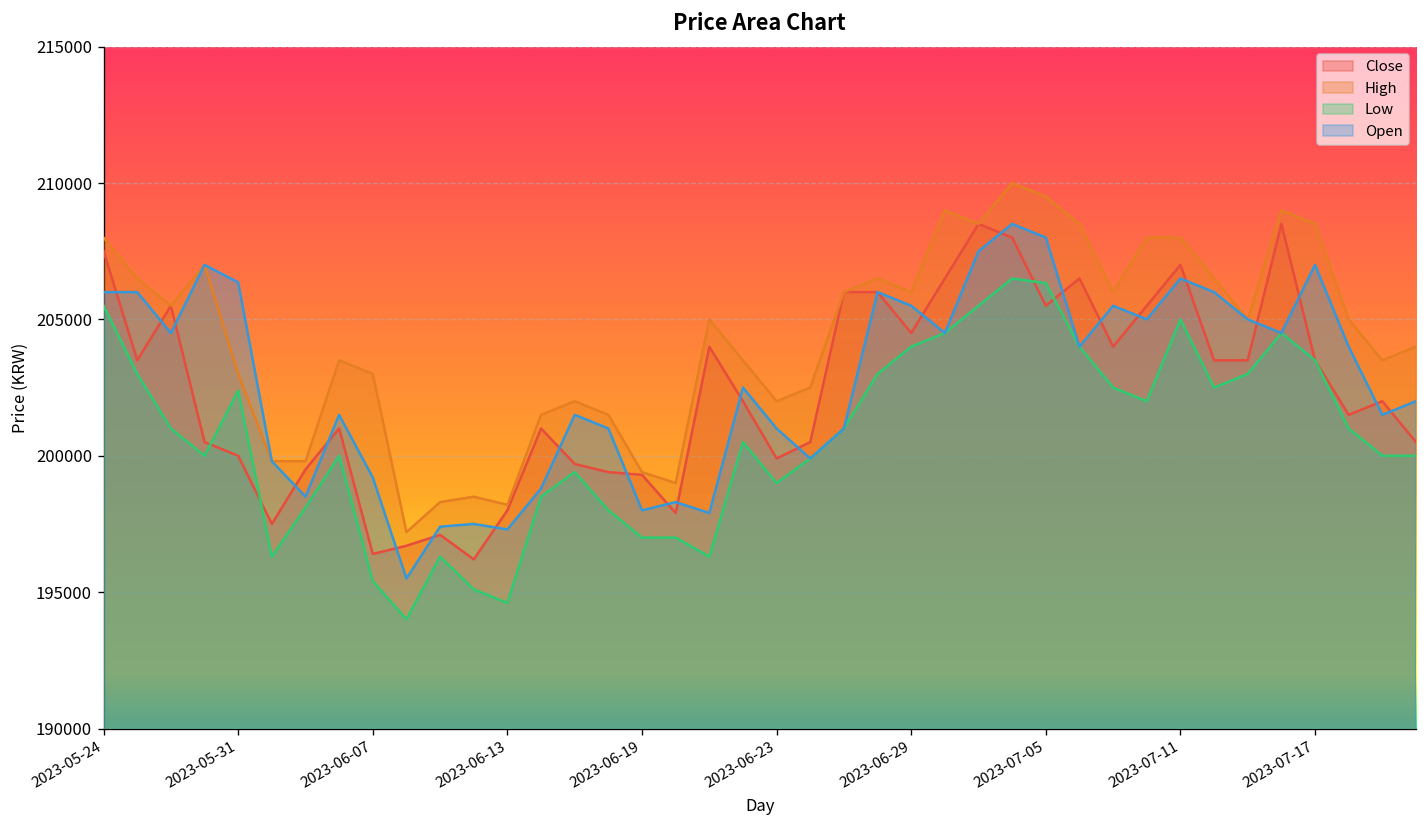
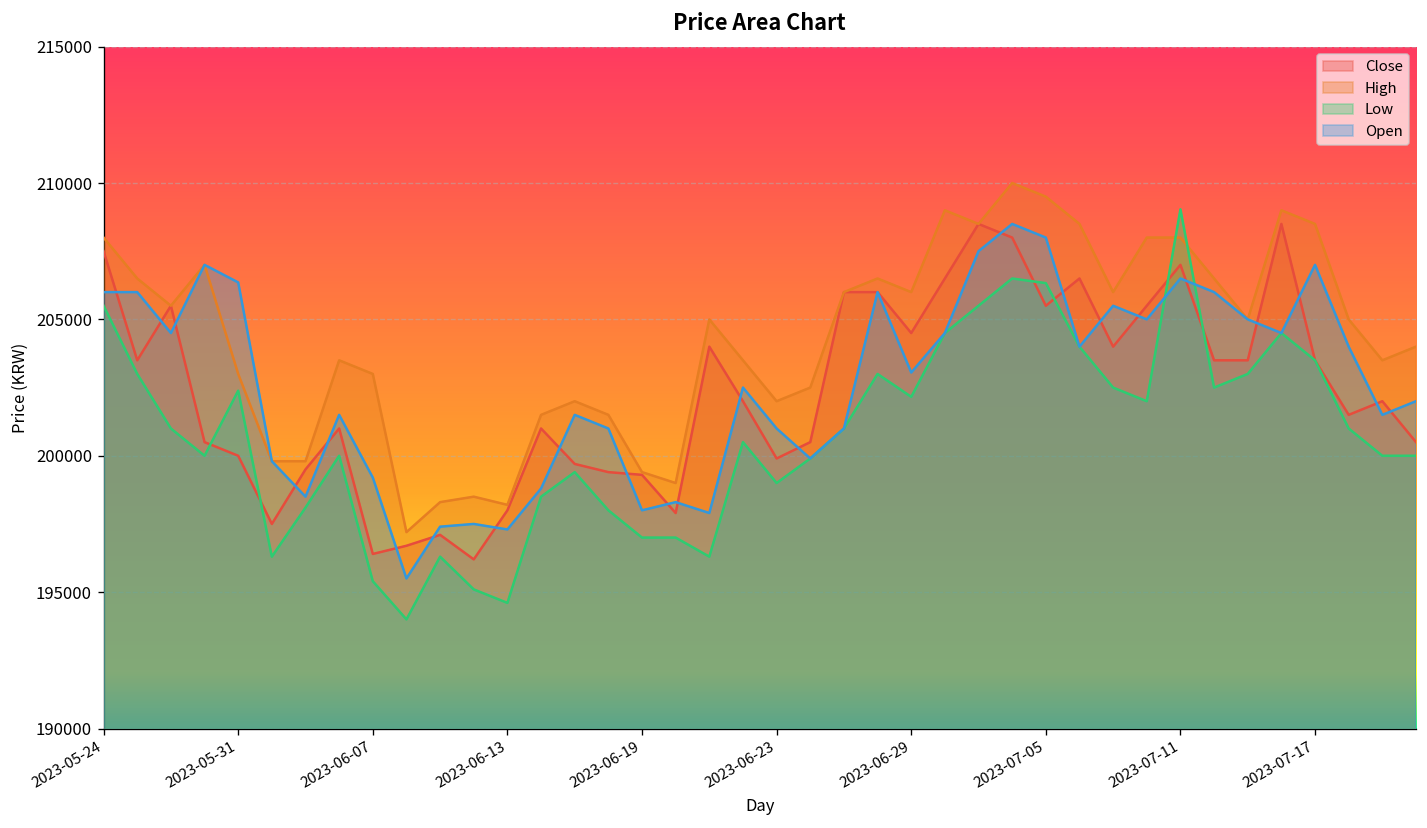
Low, 2023-06-29: 204000 -> 202200
Open, 2023-06-29: 205500 -> 203100
Low, 2023-07-11: 205000 -> 209000
